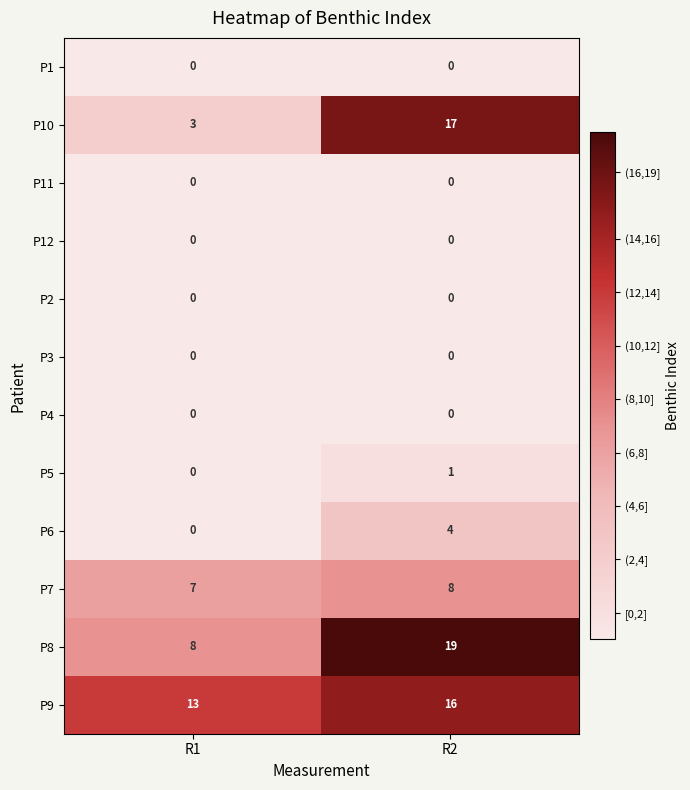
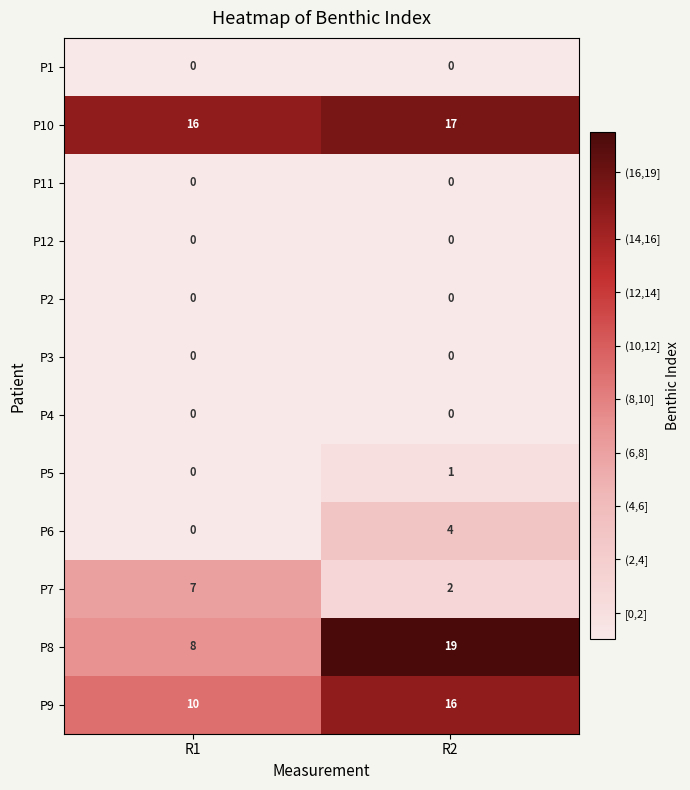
P10, R1: 3 -> 16
P7, R2: 8 -> 2
P9, R1: 13 -> 10
